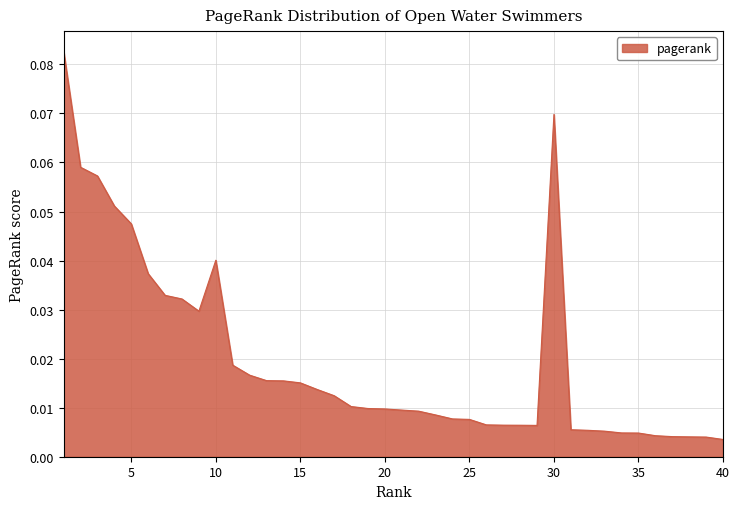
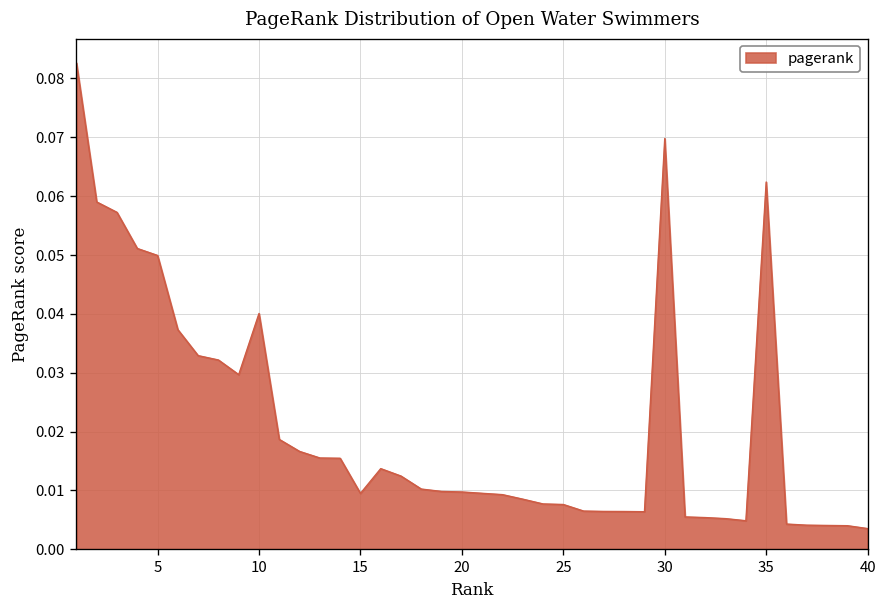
5: 0.047 -> 0.050
15: 0.015 -> 0.009
35: 0.005 -> 0.062
